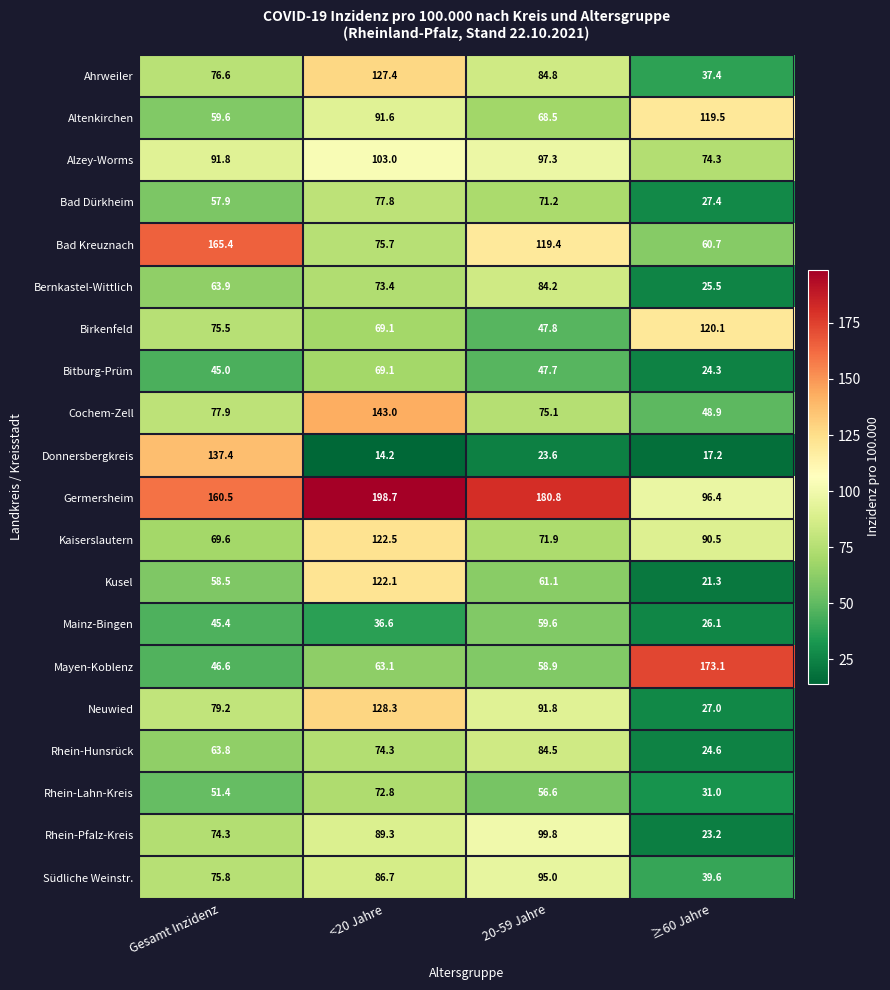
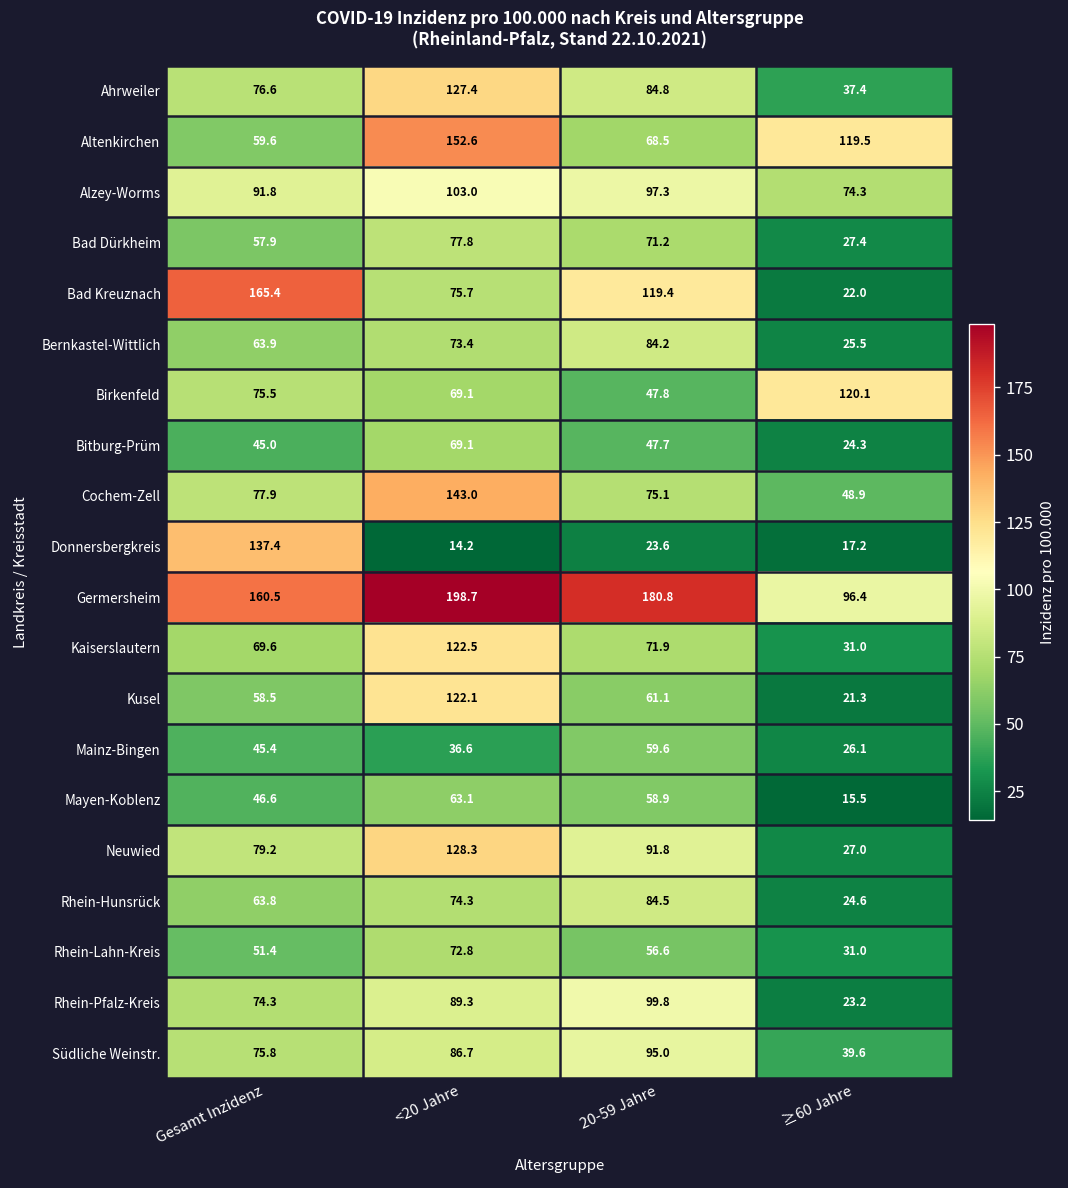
Altenkirchen, <20 Jahre: 91.6 -> 152.6
Bad Kreuznach, ≥60 Jahre: 60.7 -> 22.0
Kaiserslautern, ≥60 Jahre: 90.5 -> 31.0
Mayen-Koblenz, ≥60 Jahre: 173.1 -> 15.5
